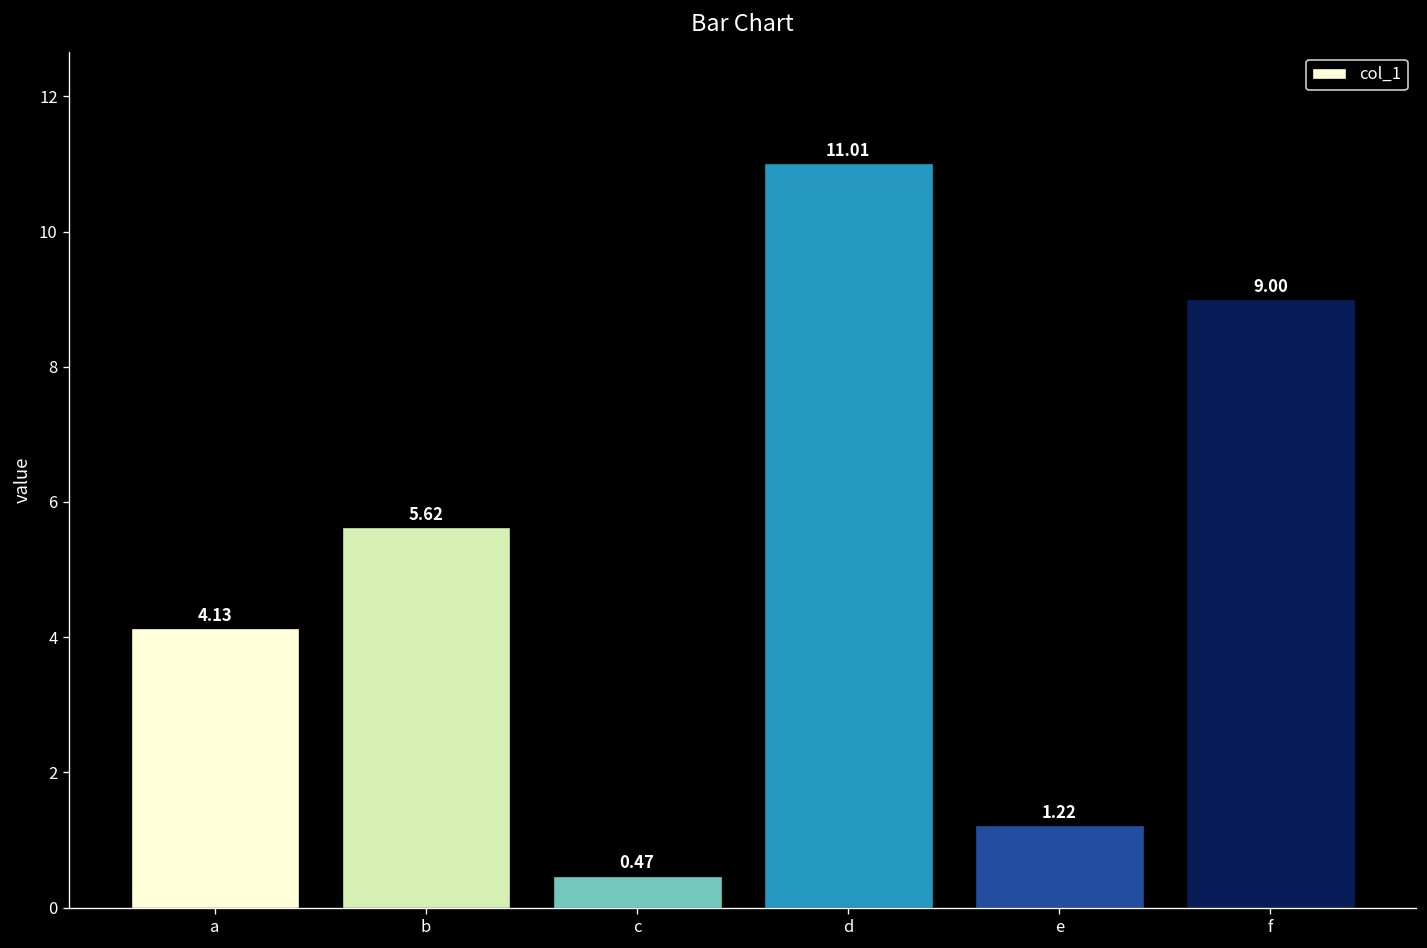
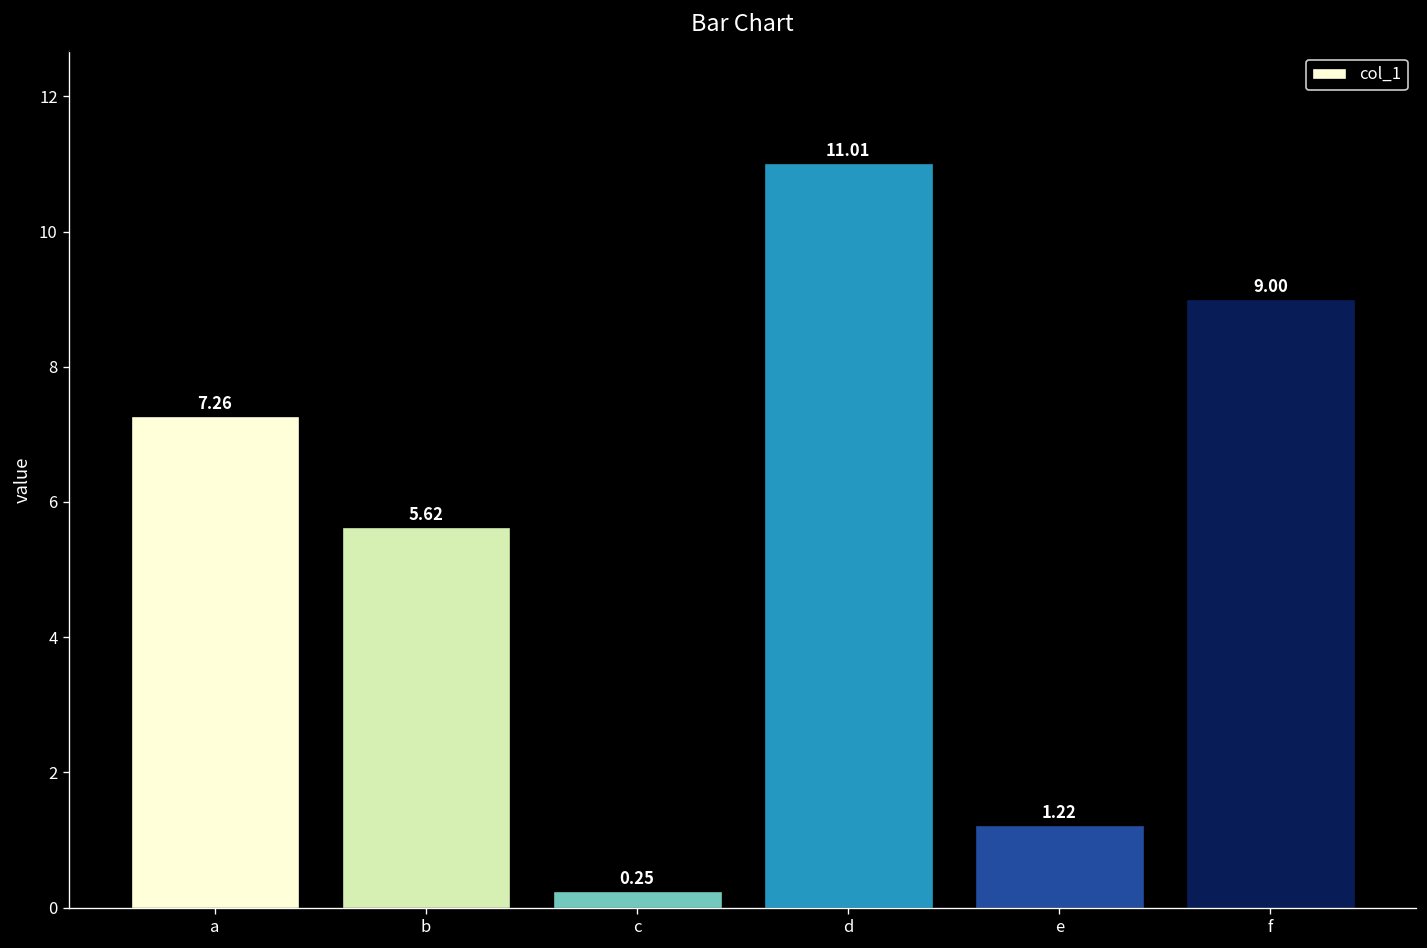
a: 4.13 -> 7.26
c: 0.47 -> 0.25
